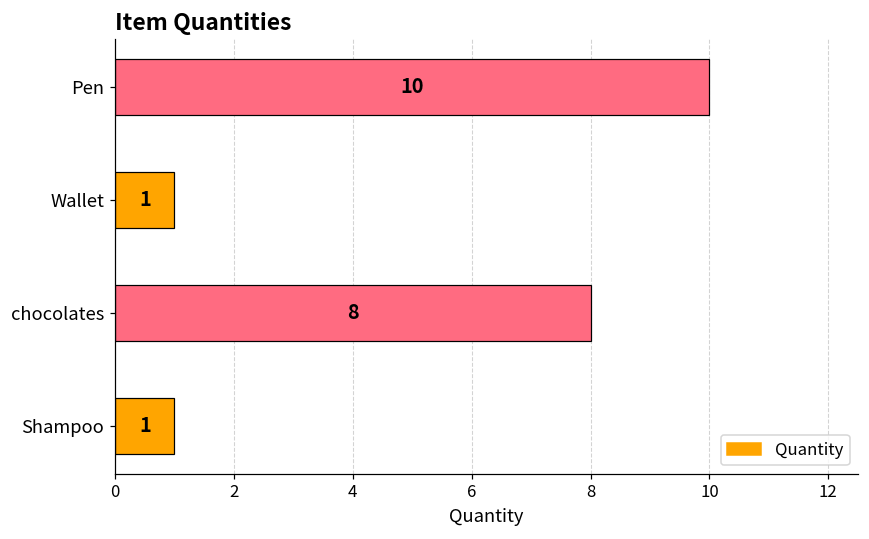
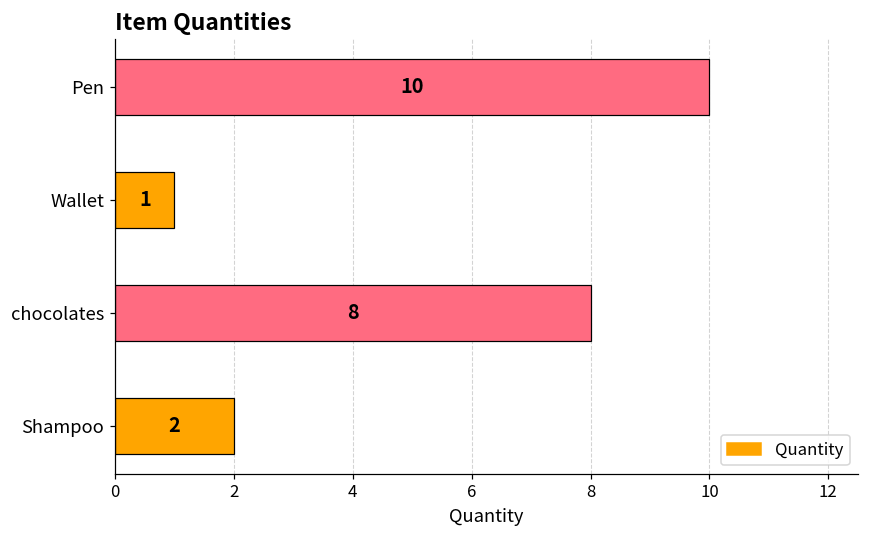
Shampoo: 1 -> 2
